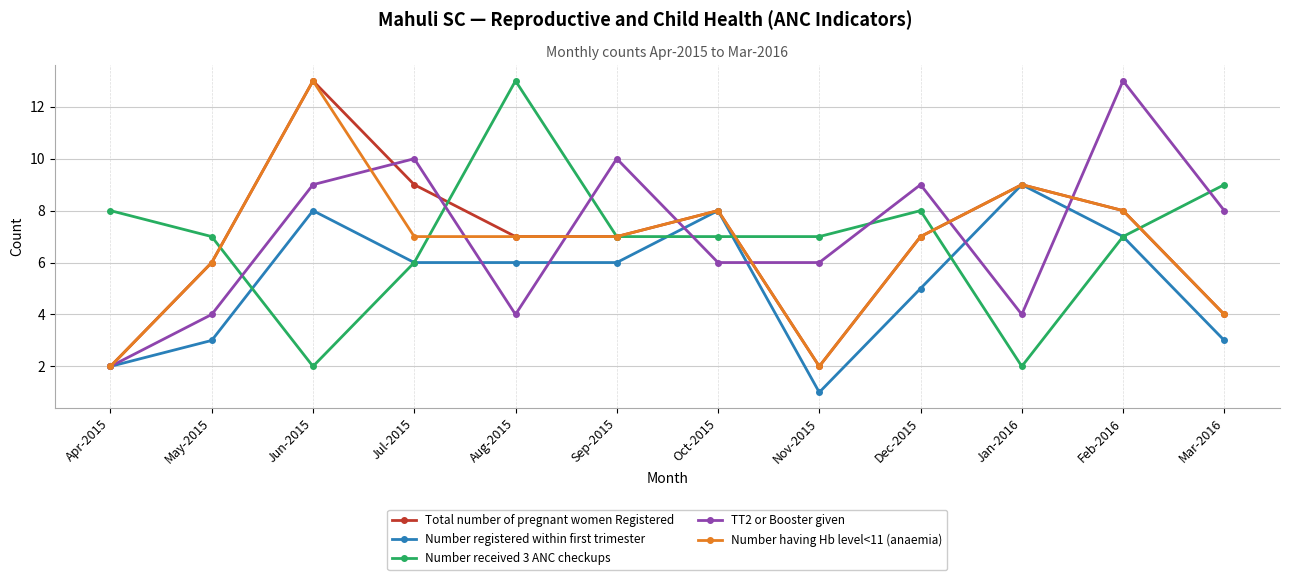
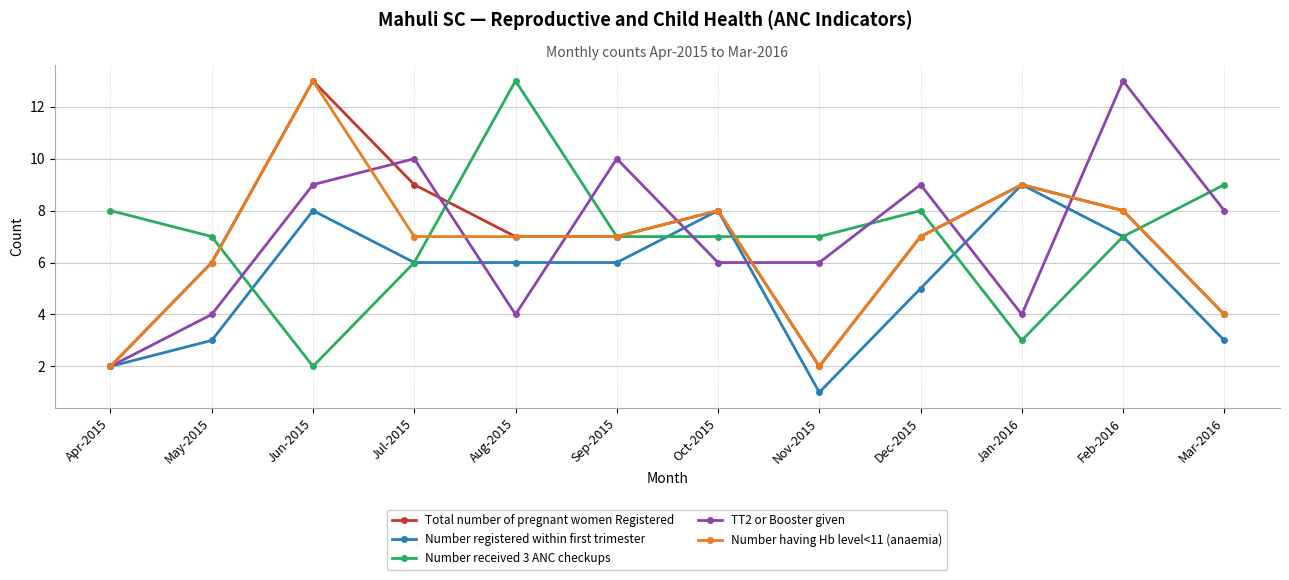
Number received 3 ANC checkups, Jan-2016: 2 -> 3
